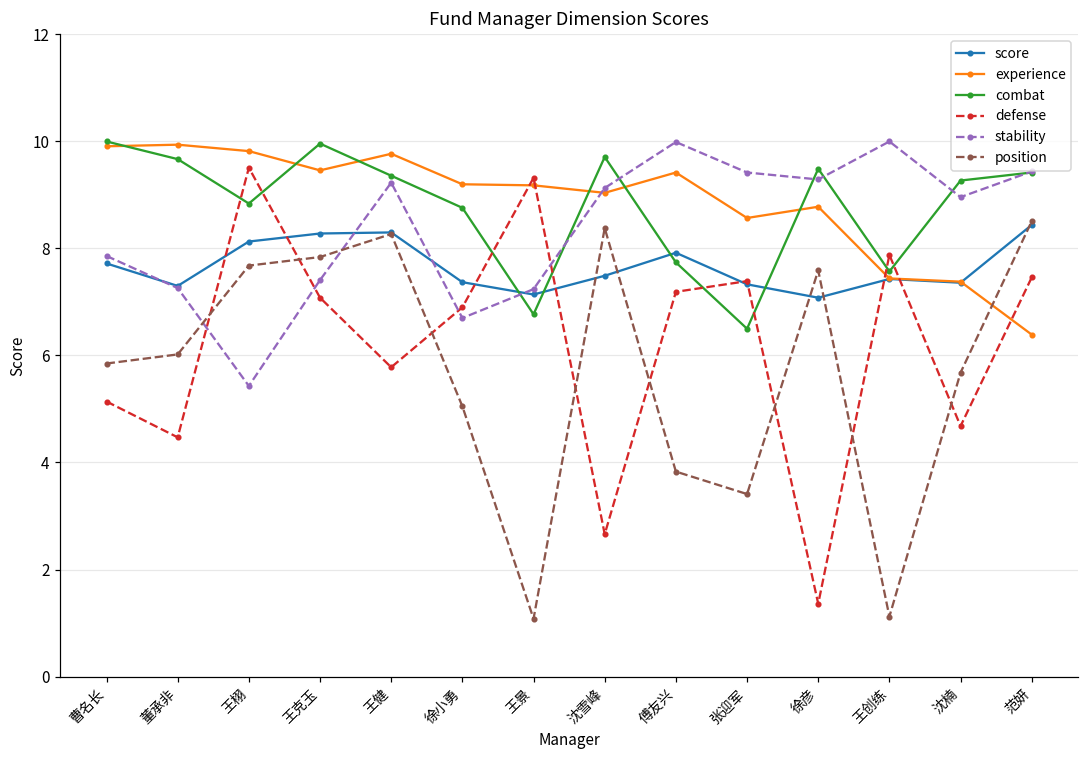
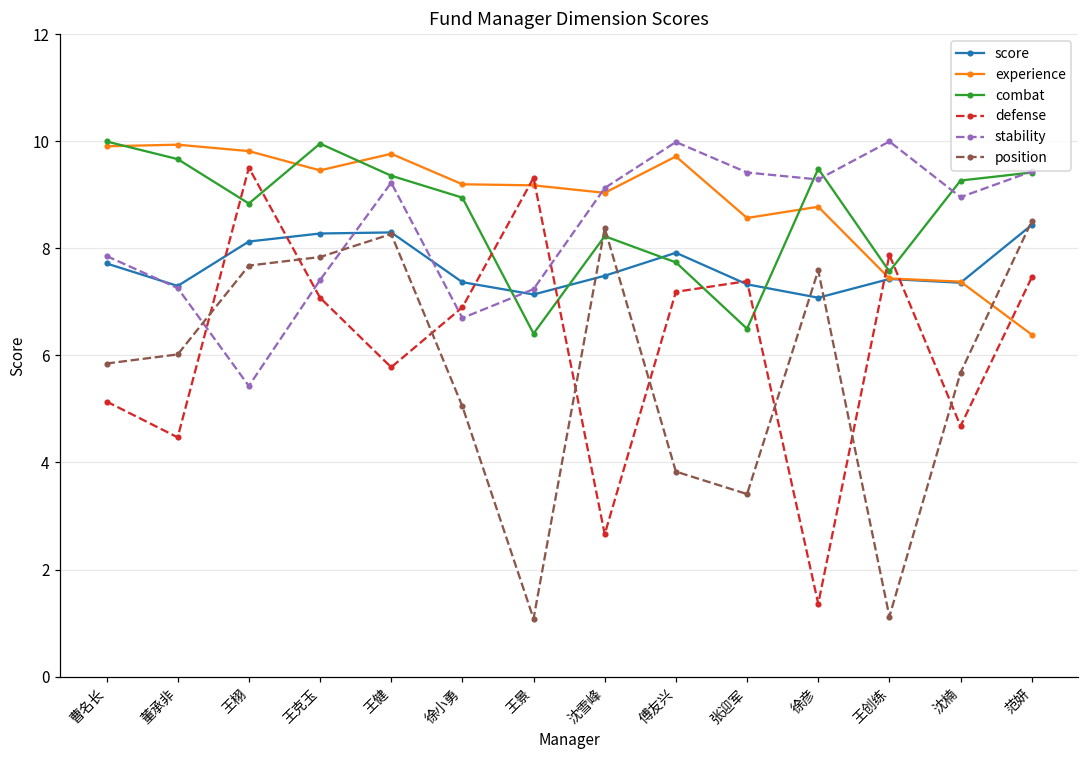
combat, 徐小勇: 8.8 -> 9.0
combat, 王景: 6.8 -> 6.4
combat, 沈雪峰: 9.7 -> 8.2
experience, 傅友兴: 9.4 -> 9.7
